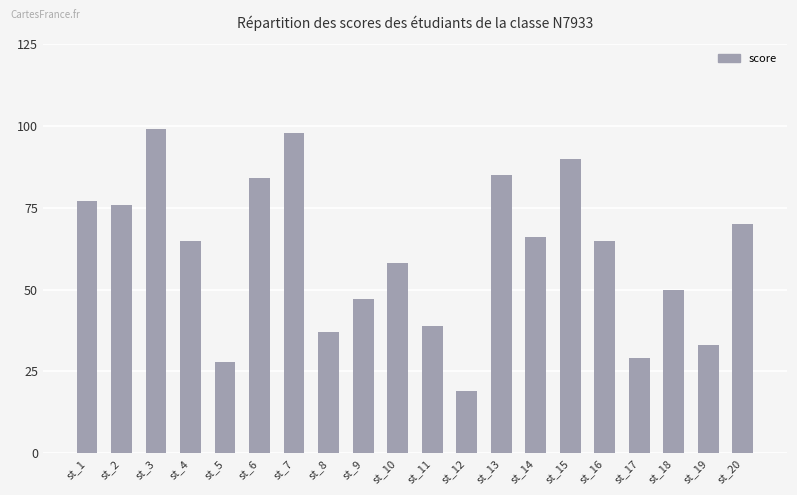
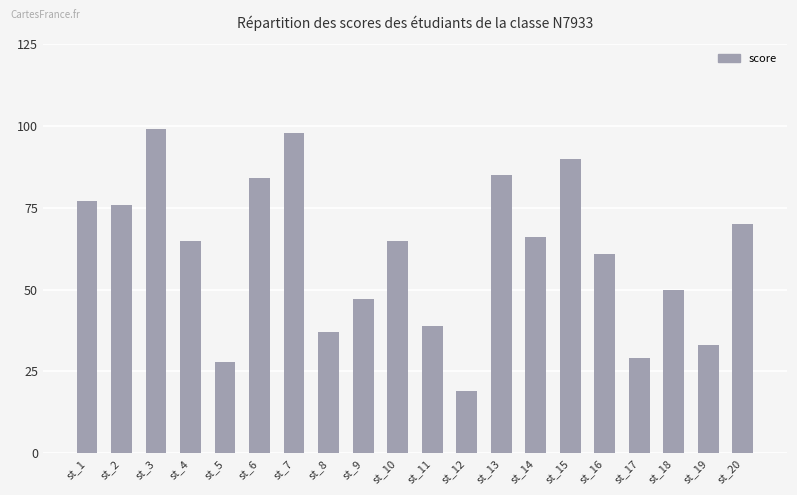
st_10: 58 -> 65
st_16: 65 -> 61
